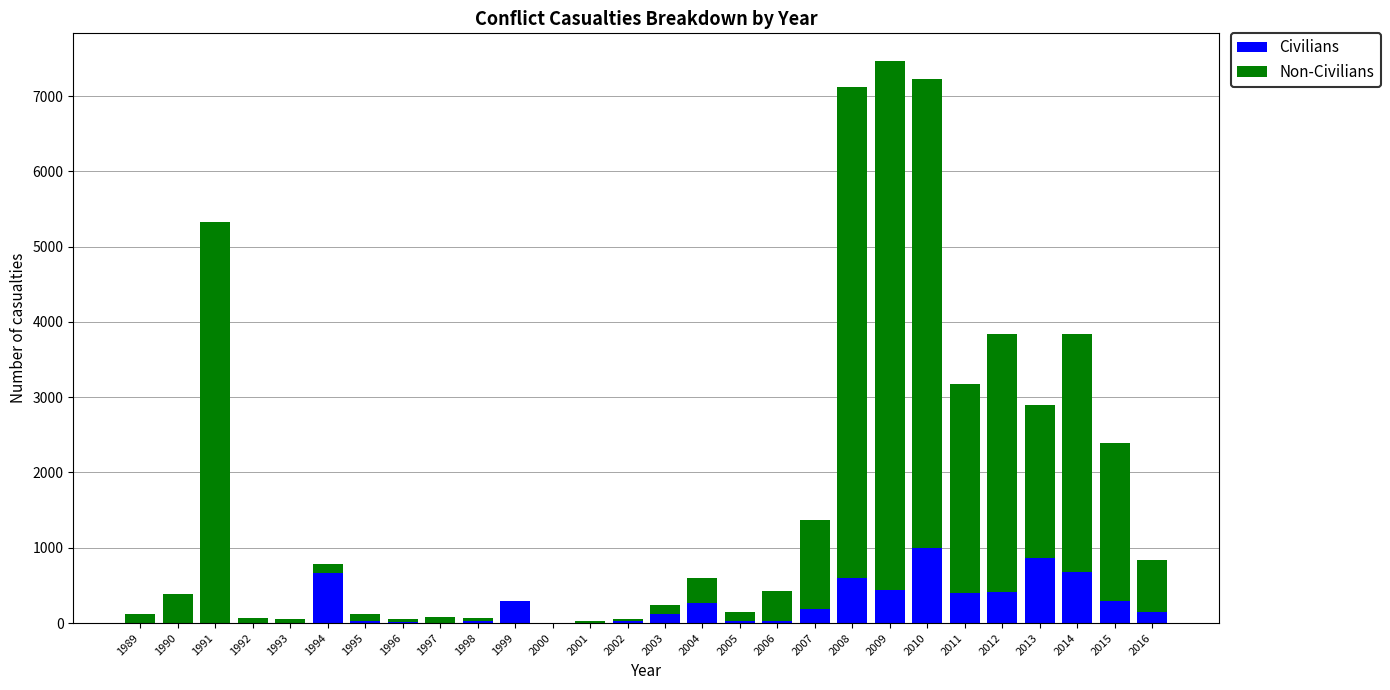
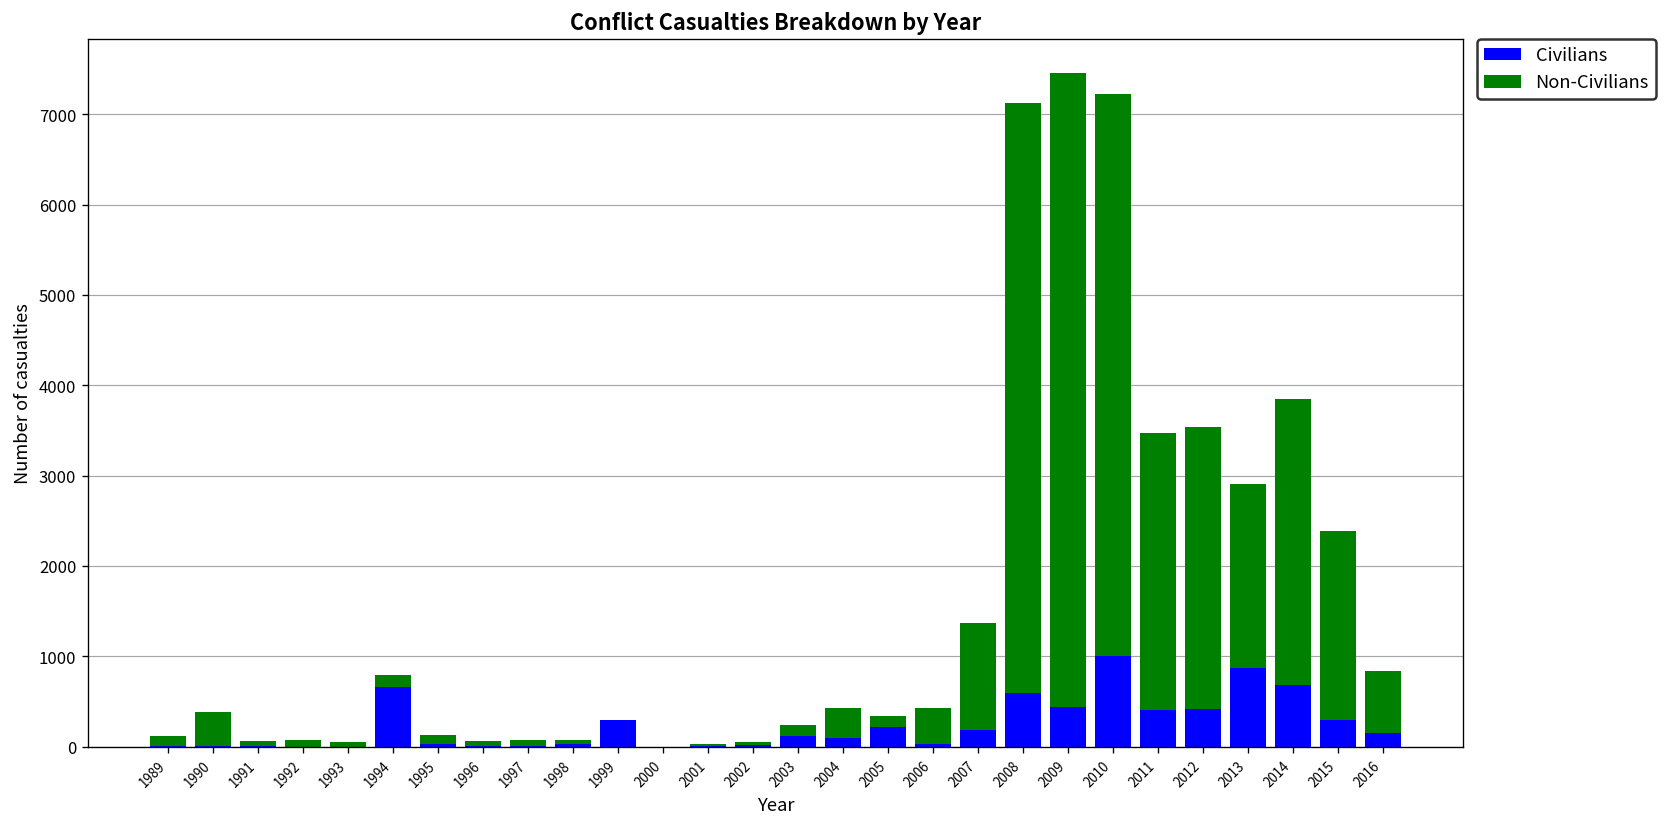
Non-Civilians, 1991: 5300 -> 100
Civilians, 2004: 300 -> 100
Civilians, 2005: 0 -> 200
Non-Civilians, 2011: 2800 -> 3100
Non-Civilians, 2012: 3400 -> 3100
